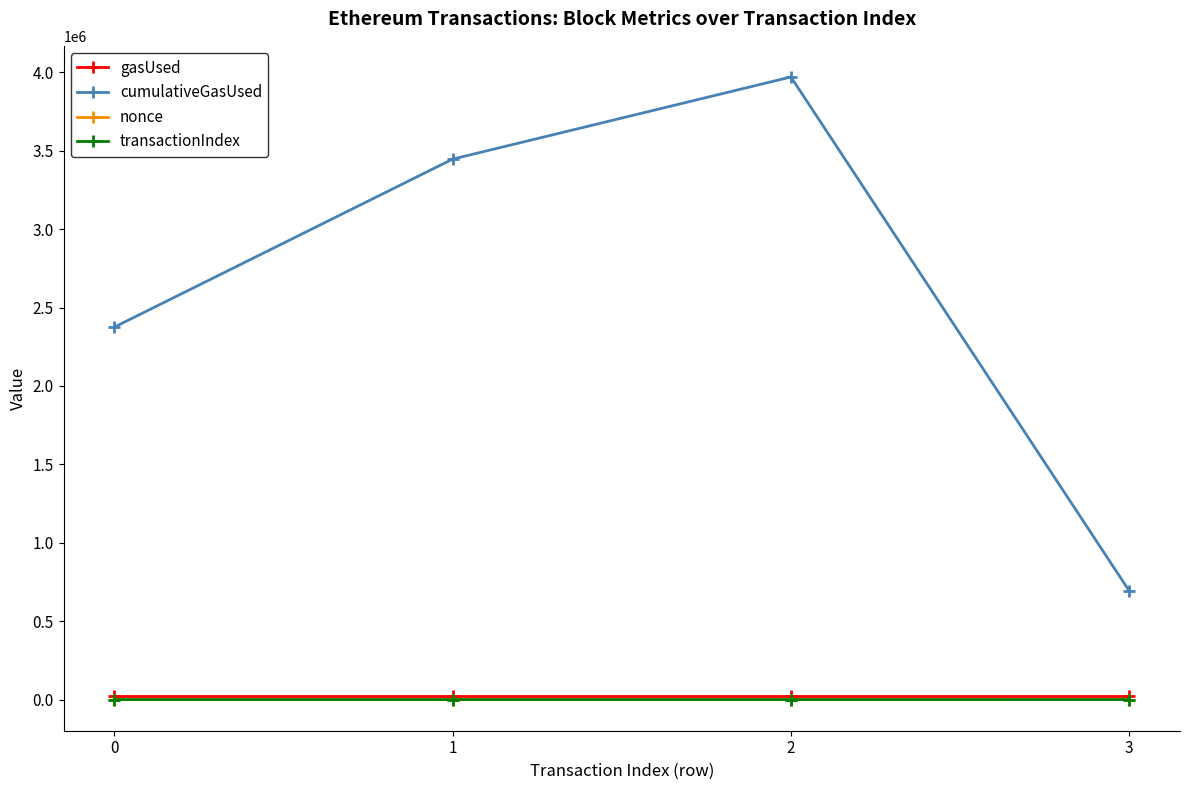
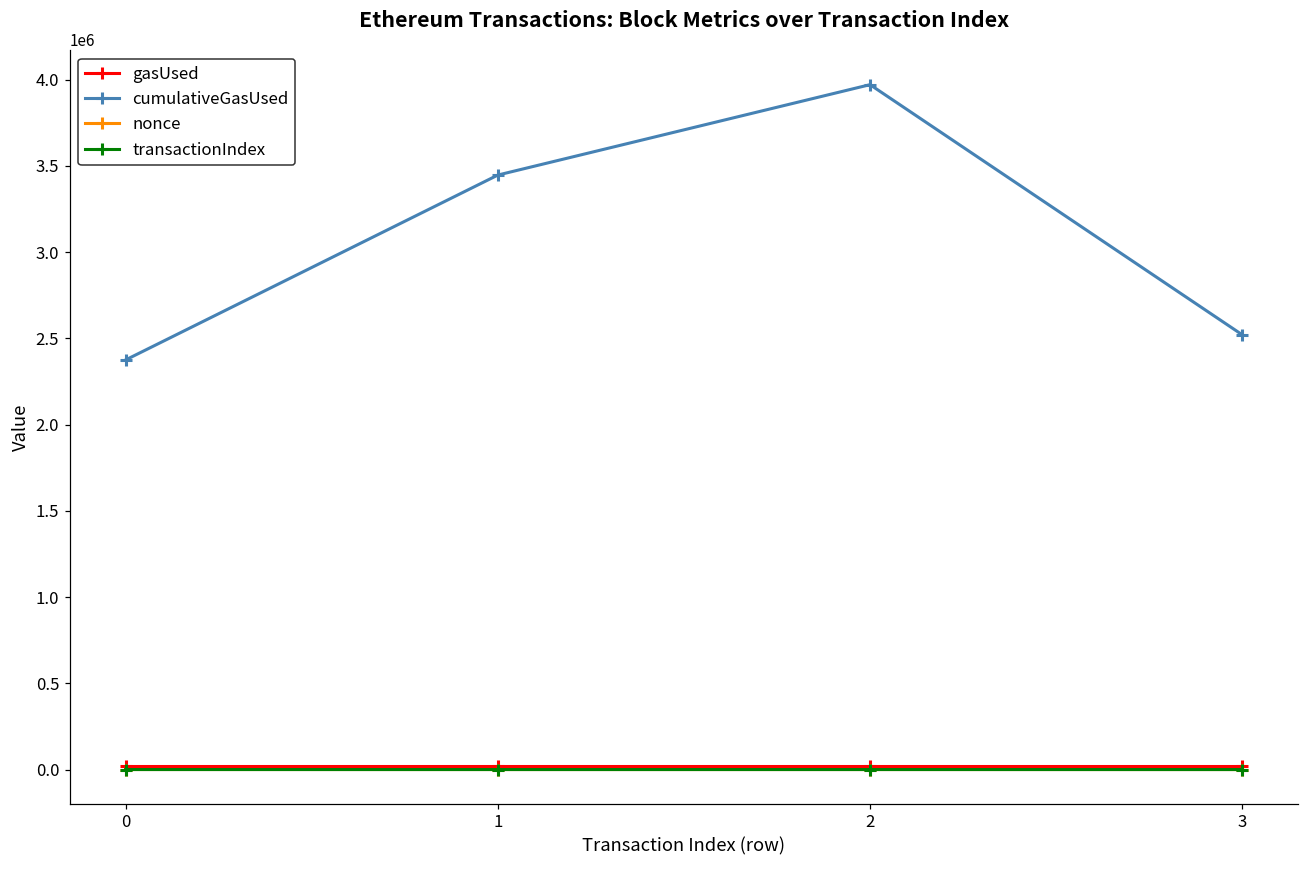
cumulativeGasUsed, 3: 690000 -> 2520000
